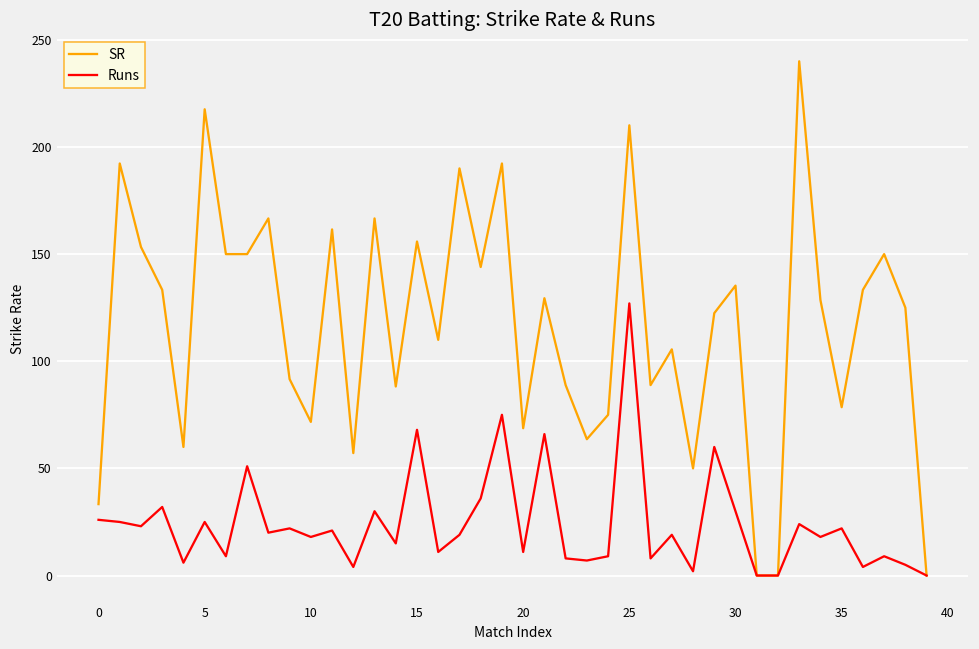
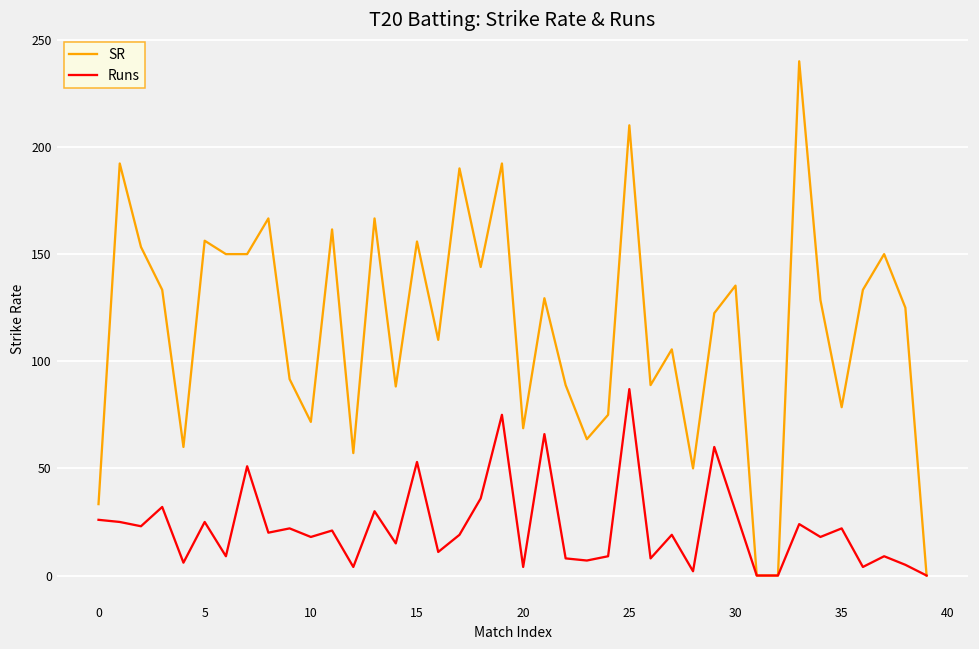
SR, 5: 218 -> 156
Runs, 15: 68 -> 53
Runs, 20: 11 -> 4
Runs, 25: 127 -> 87
